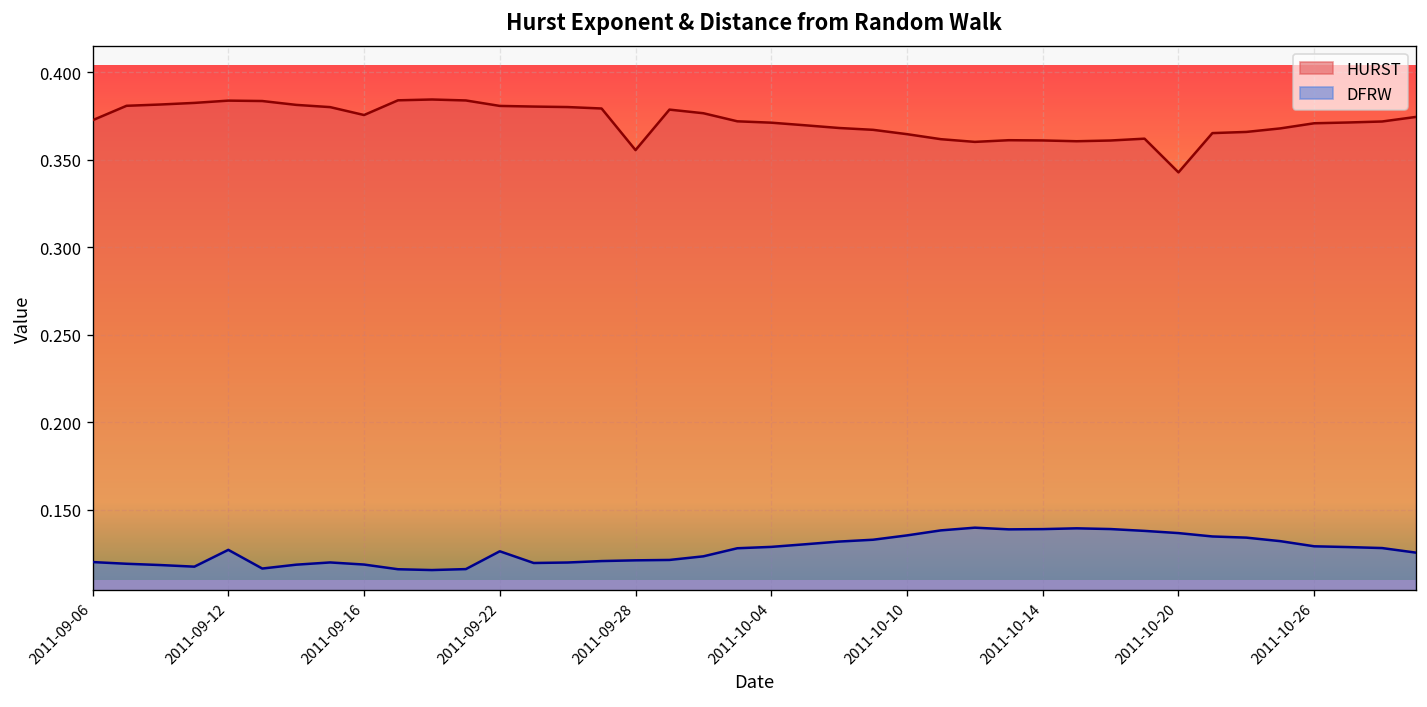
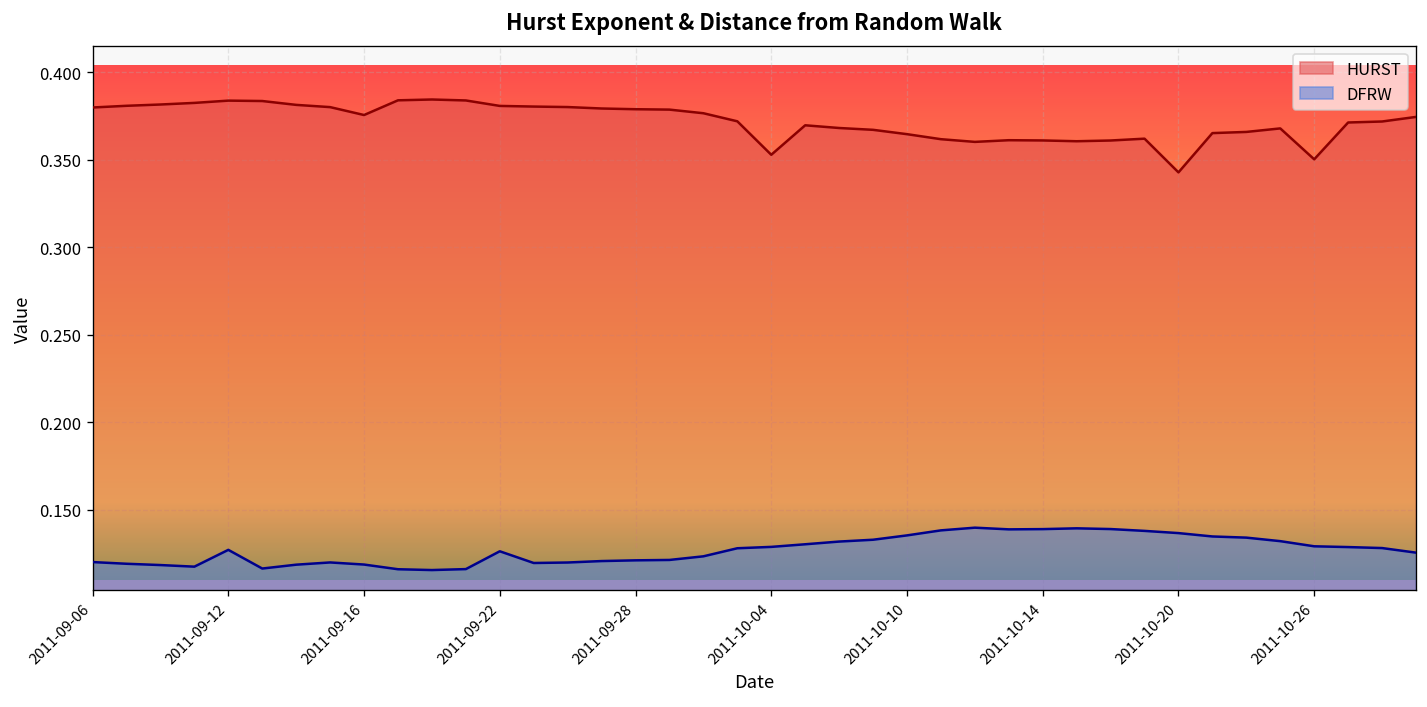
HURST, 2011-09-06: 0.373 -> 0.380
HURST, 2011-09-28: 0.356 -> 0.379
HURST, 2011-10-04: 0.371 -> 0.353
HURST, 2011-10-26: 0.371 -> 0.350
